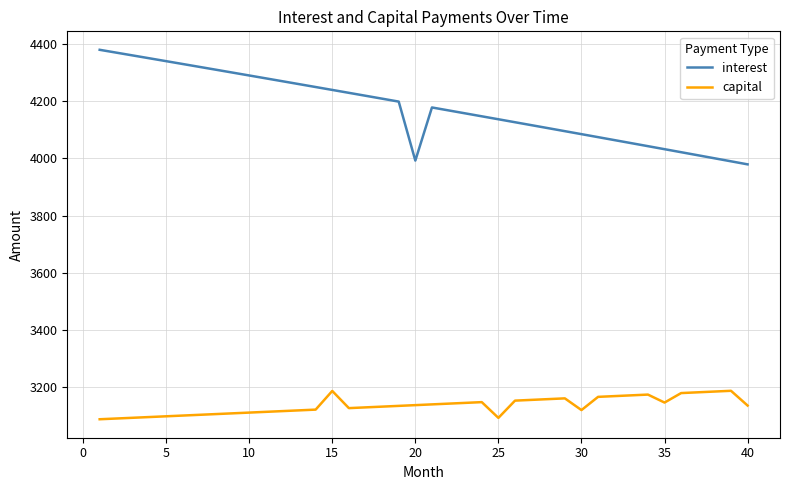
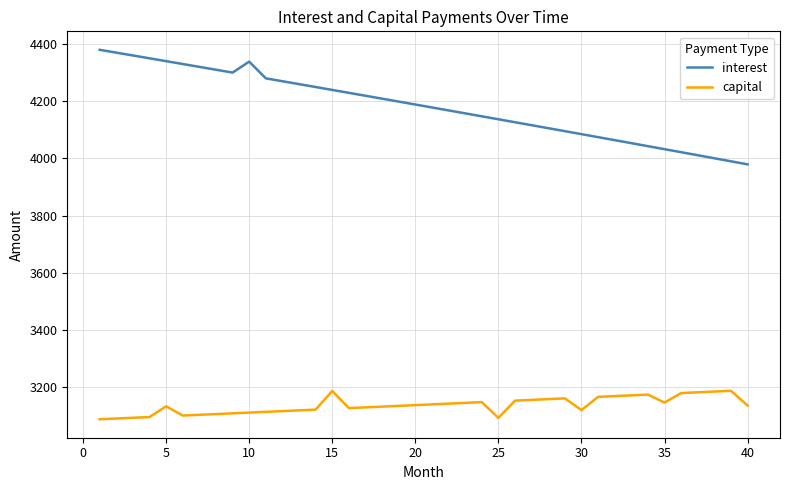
capital, 5: 3100 -> 3130
interest, 10: 4290 -> 4340
interest, 20: 3990 -> 4190
